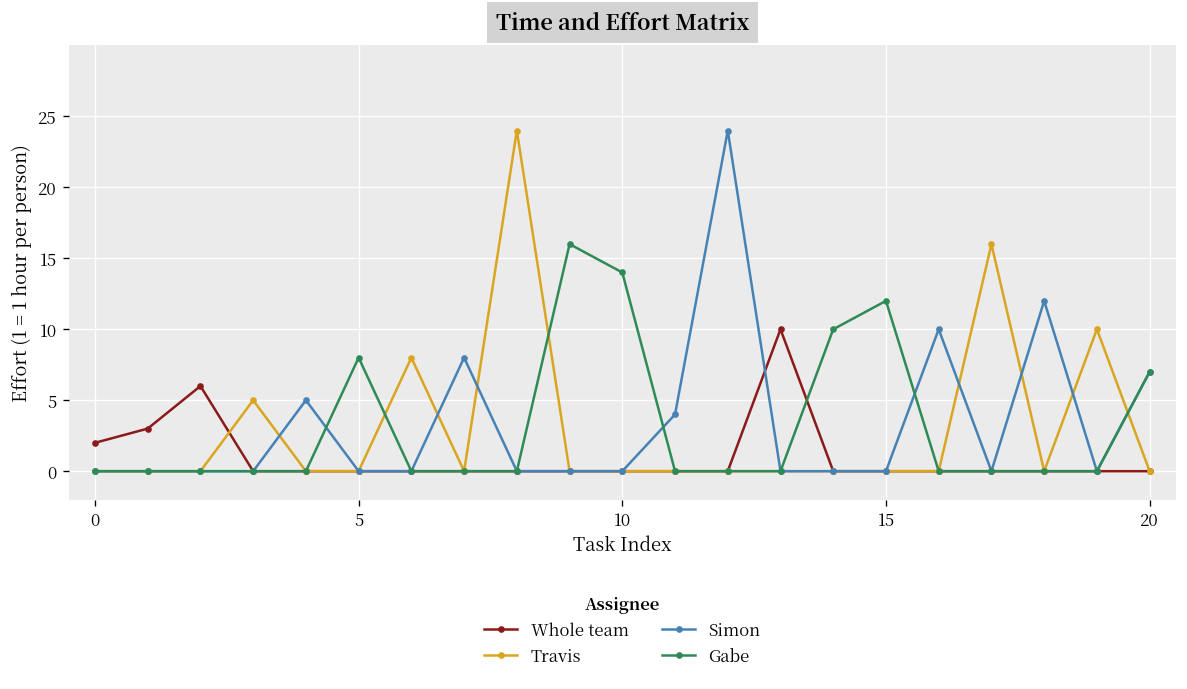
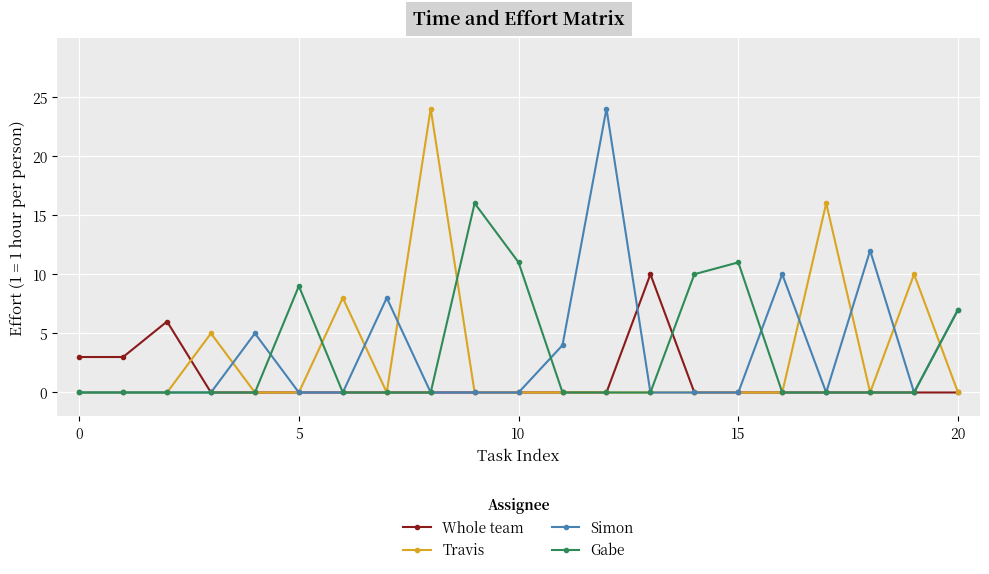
Whole team, 0: 2 -> 3
Gabe, 5: 8 -> 9
Gabe, 10: 14 -> 11
Gabe, 15: 12 -> 11
